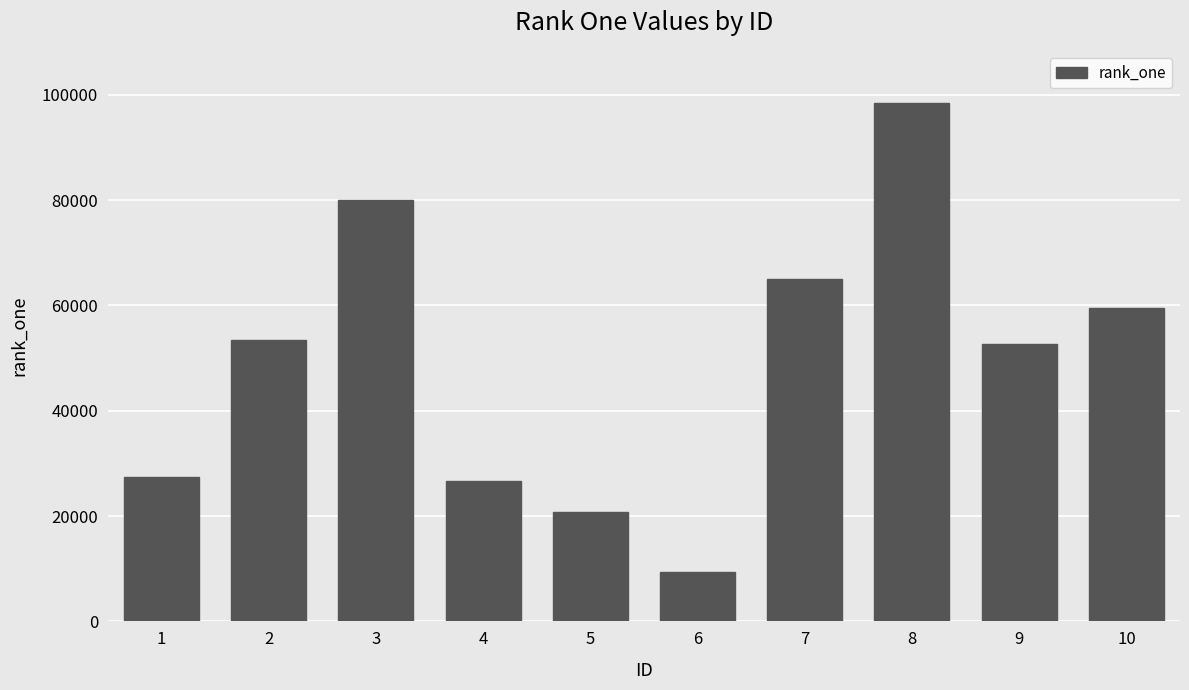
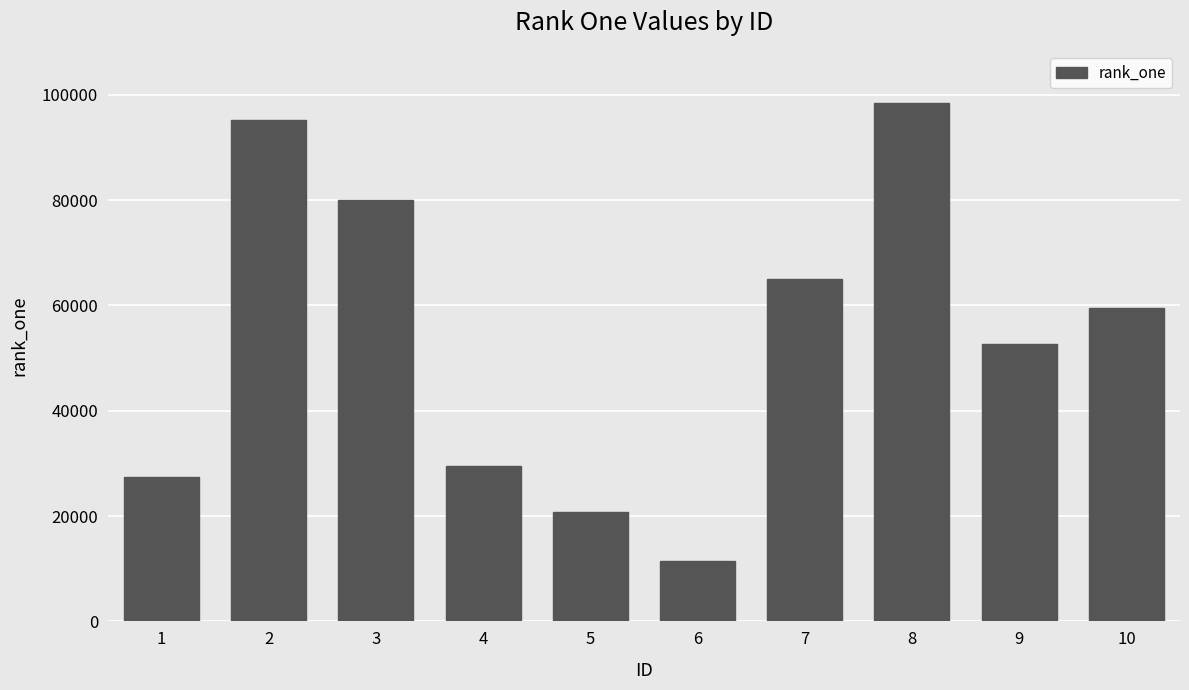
2: 53000 -> 95000
4: 27000 -> 30000
6: 9000 -> 11000
